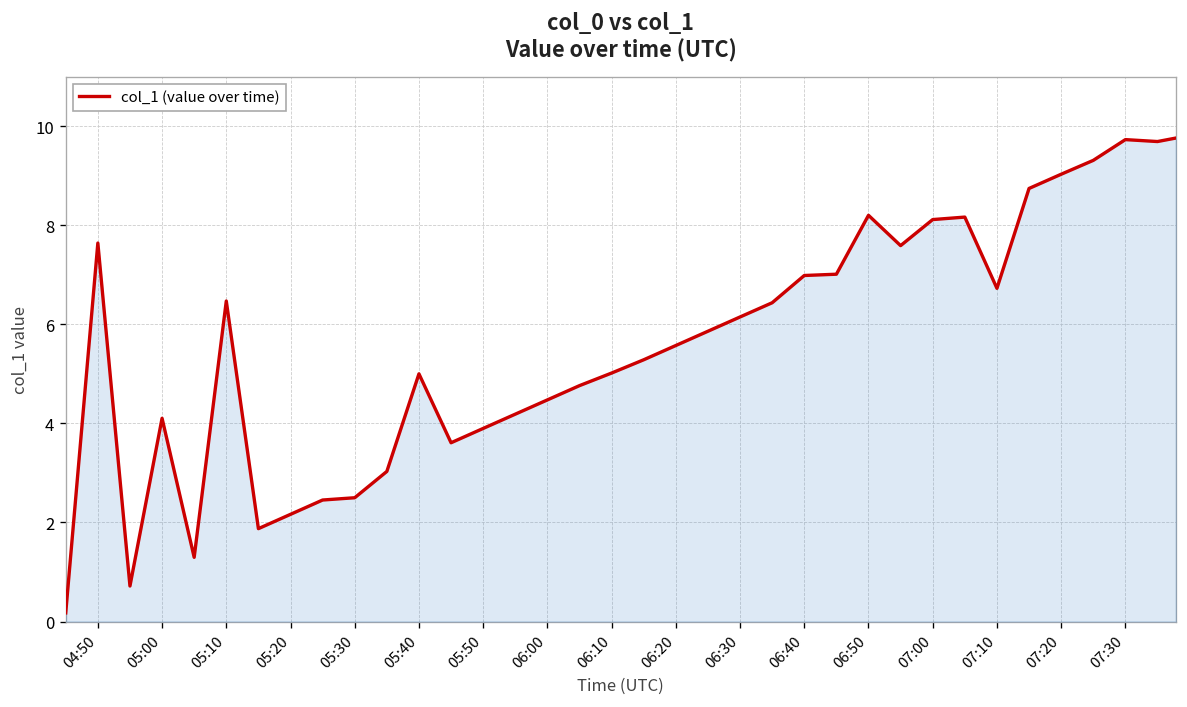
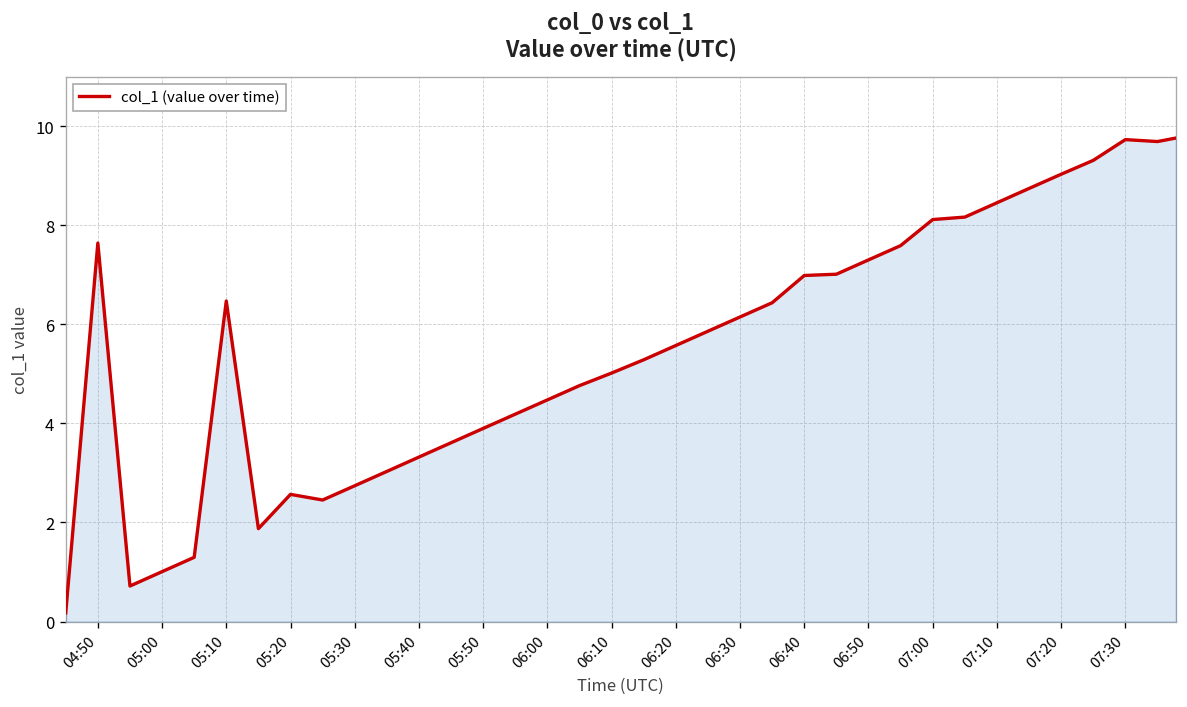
05:00: 4.1 -> 1.0
05:20: 2.2 -> 2.6
05:30: 2.5 -> 2.7
05:40: 5.0 -> 3.3
06:50: 8.2 -> 7.3
07:10: 6.7 -> 8.5
